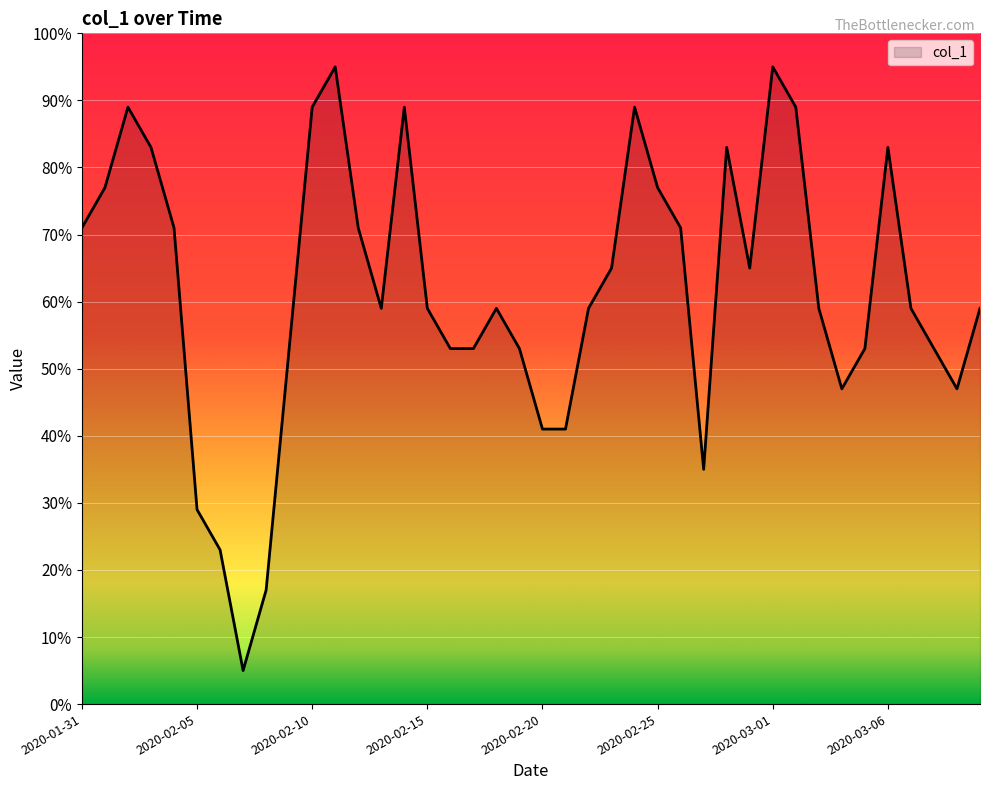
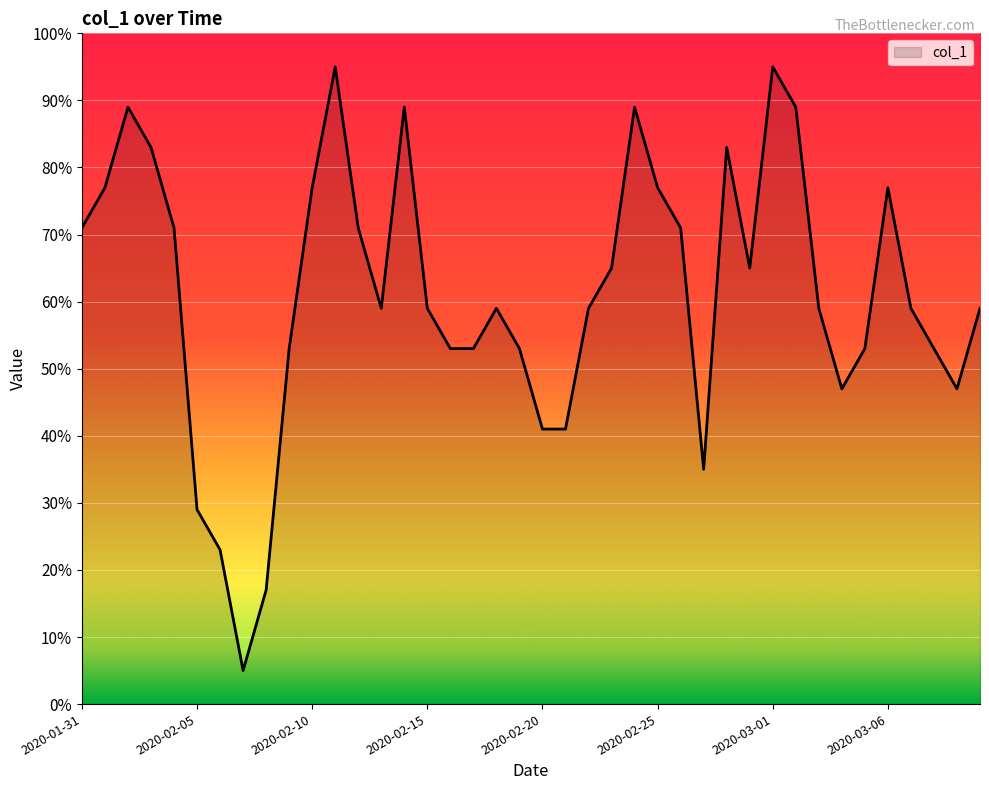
2020-02-10: 89% -> 77%
2020-03-06: 83% -> 77%
